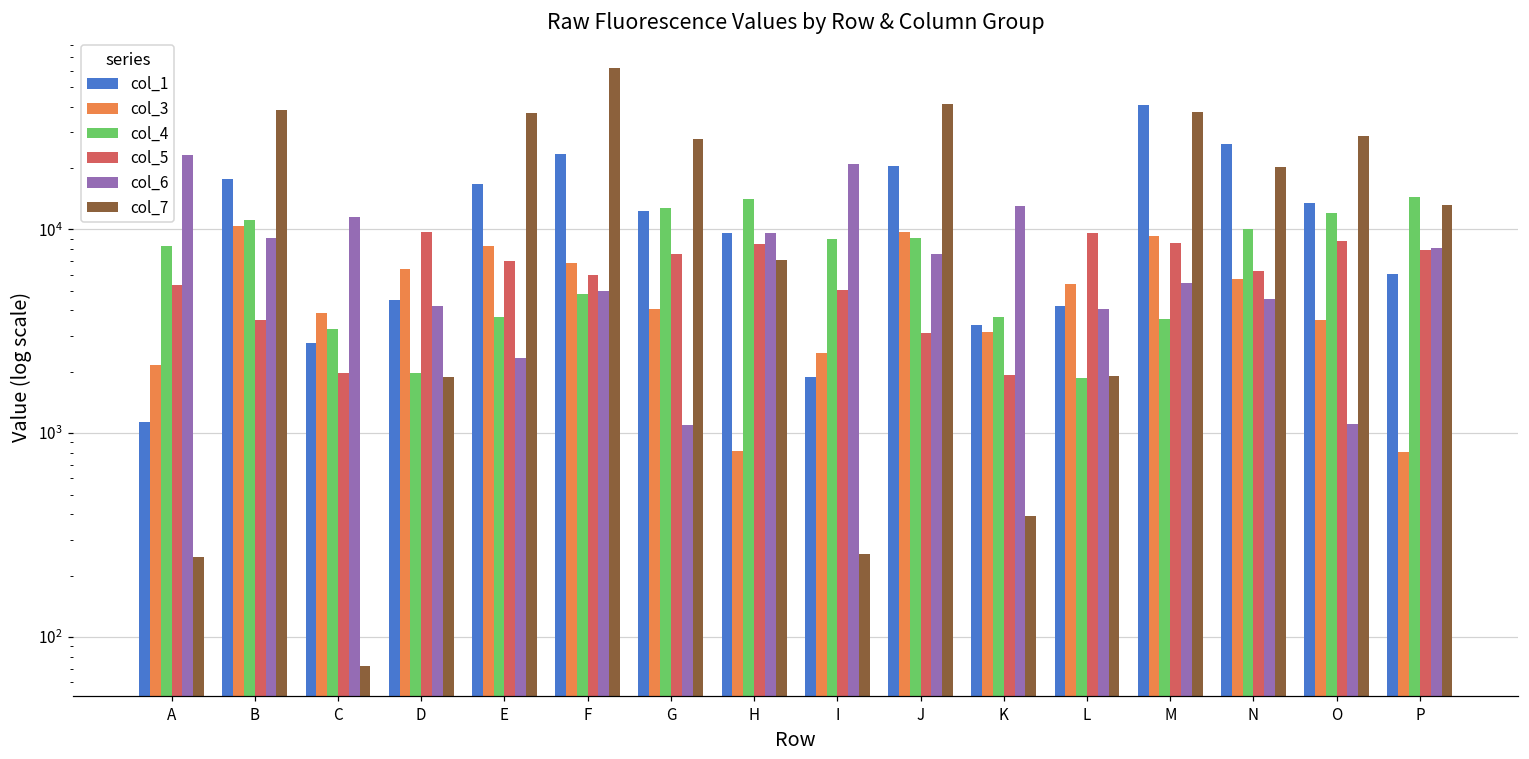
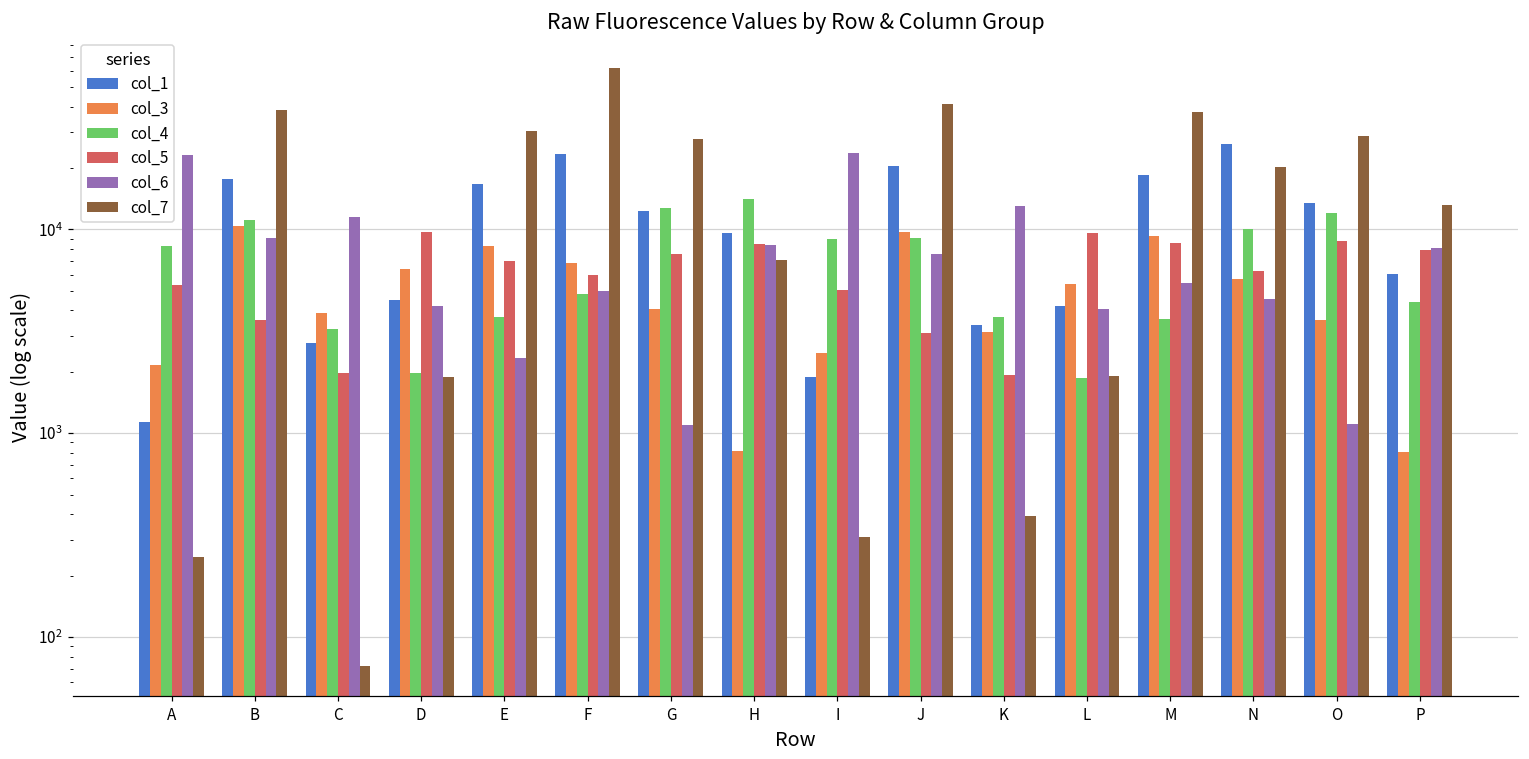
col_7, E: 37000 -> 31000
col_6, H: 10000 -> 8000
col_6, I: 21000 -> 24000
col_7, I: 260 -> 310
col_1, M: 41000 -> 18000
col_4, P: 14000 -> 4400
